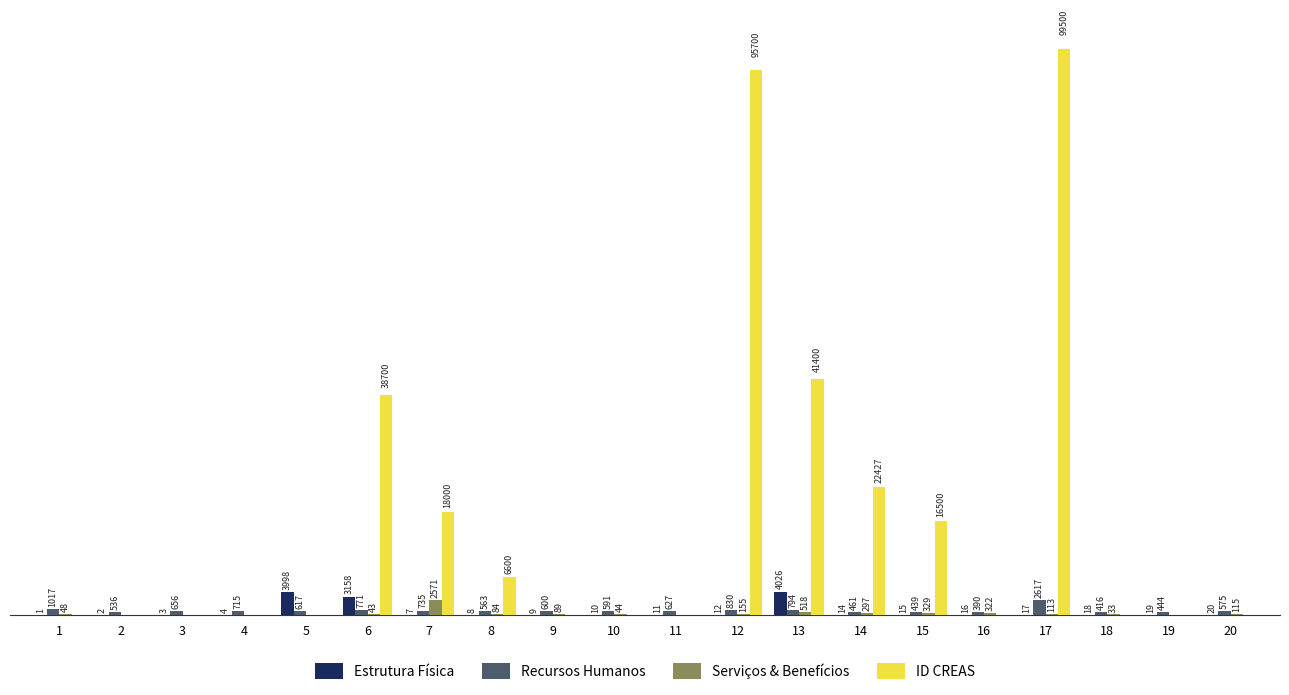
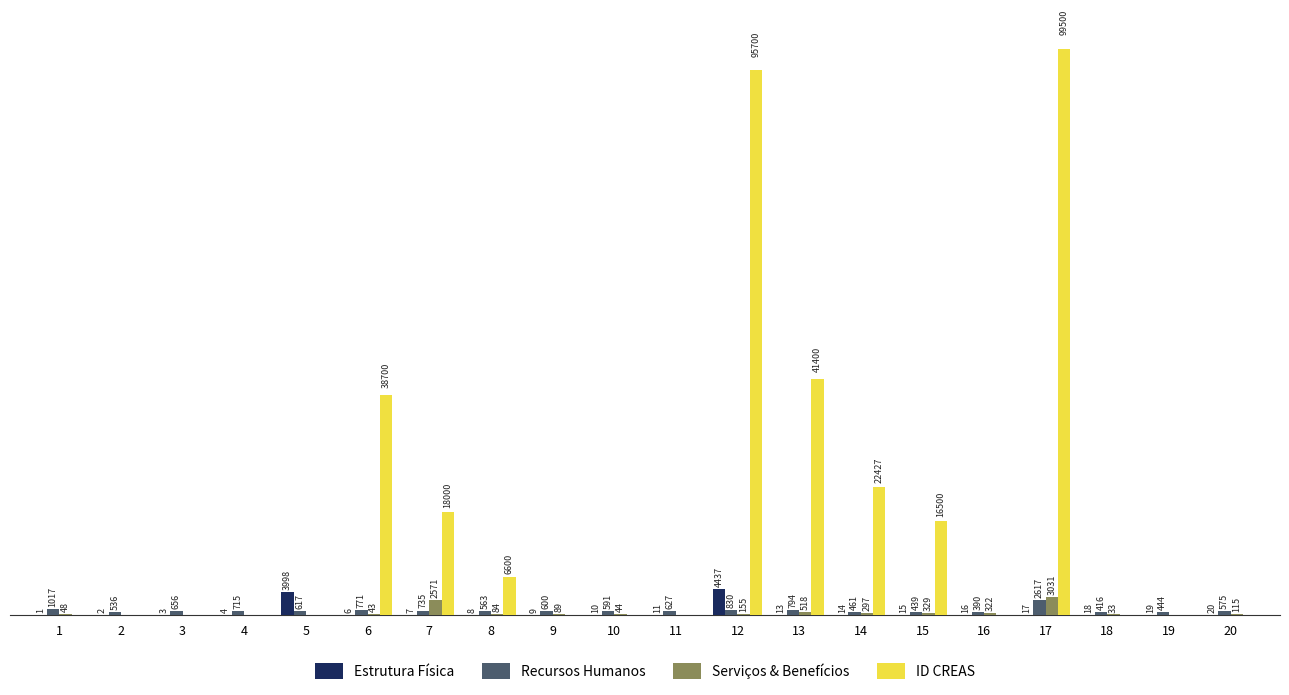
Estrutura Física, 6: 3158 -> 6
Estrutura Física, 12: 12 -> 4437
Estrutura Física, 13: 4026 -> 13
Serviços & Benefícios, 17: 113 -> 3031
